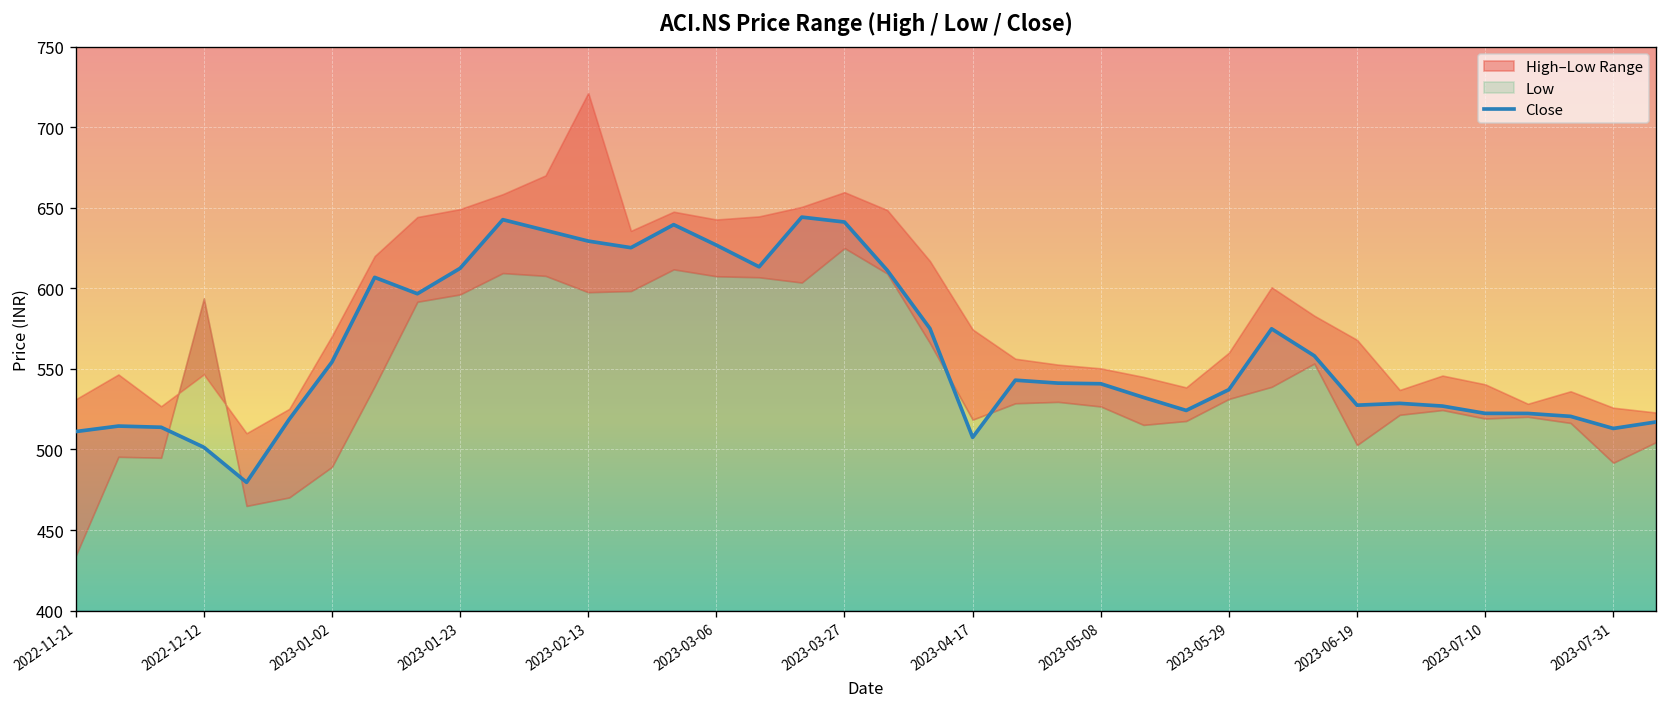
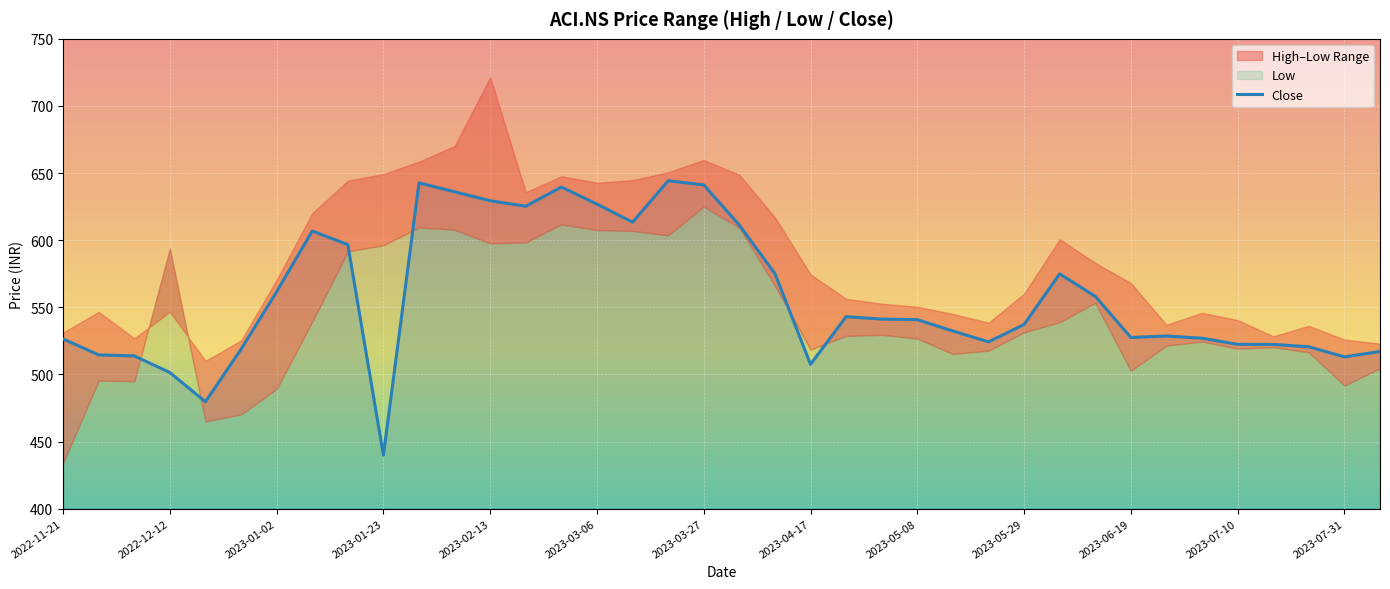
Close, 2022-11-21: 511 -> 526
Close, 2023-01-02: 554 -> 562
Close, 2023-01-23: 612 -> 440
